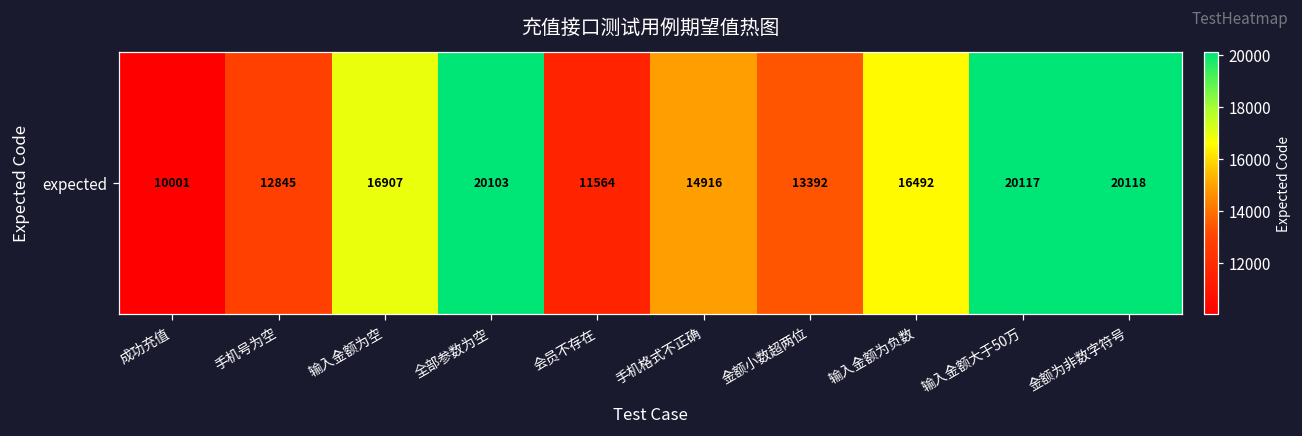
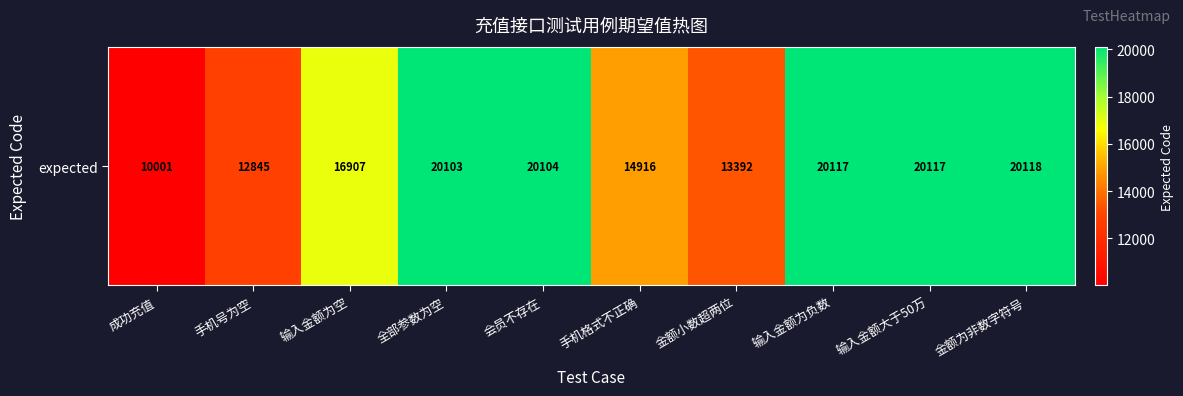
expected, 会员不存在: 11564 -> 20104
expected, 输入金额为负数: 16492 -> 20117
